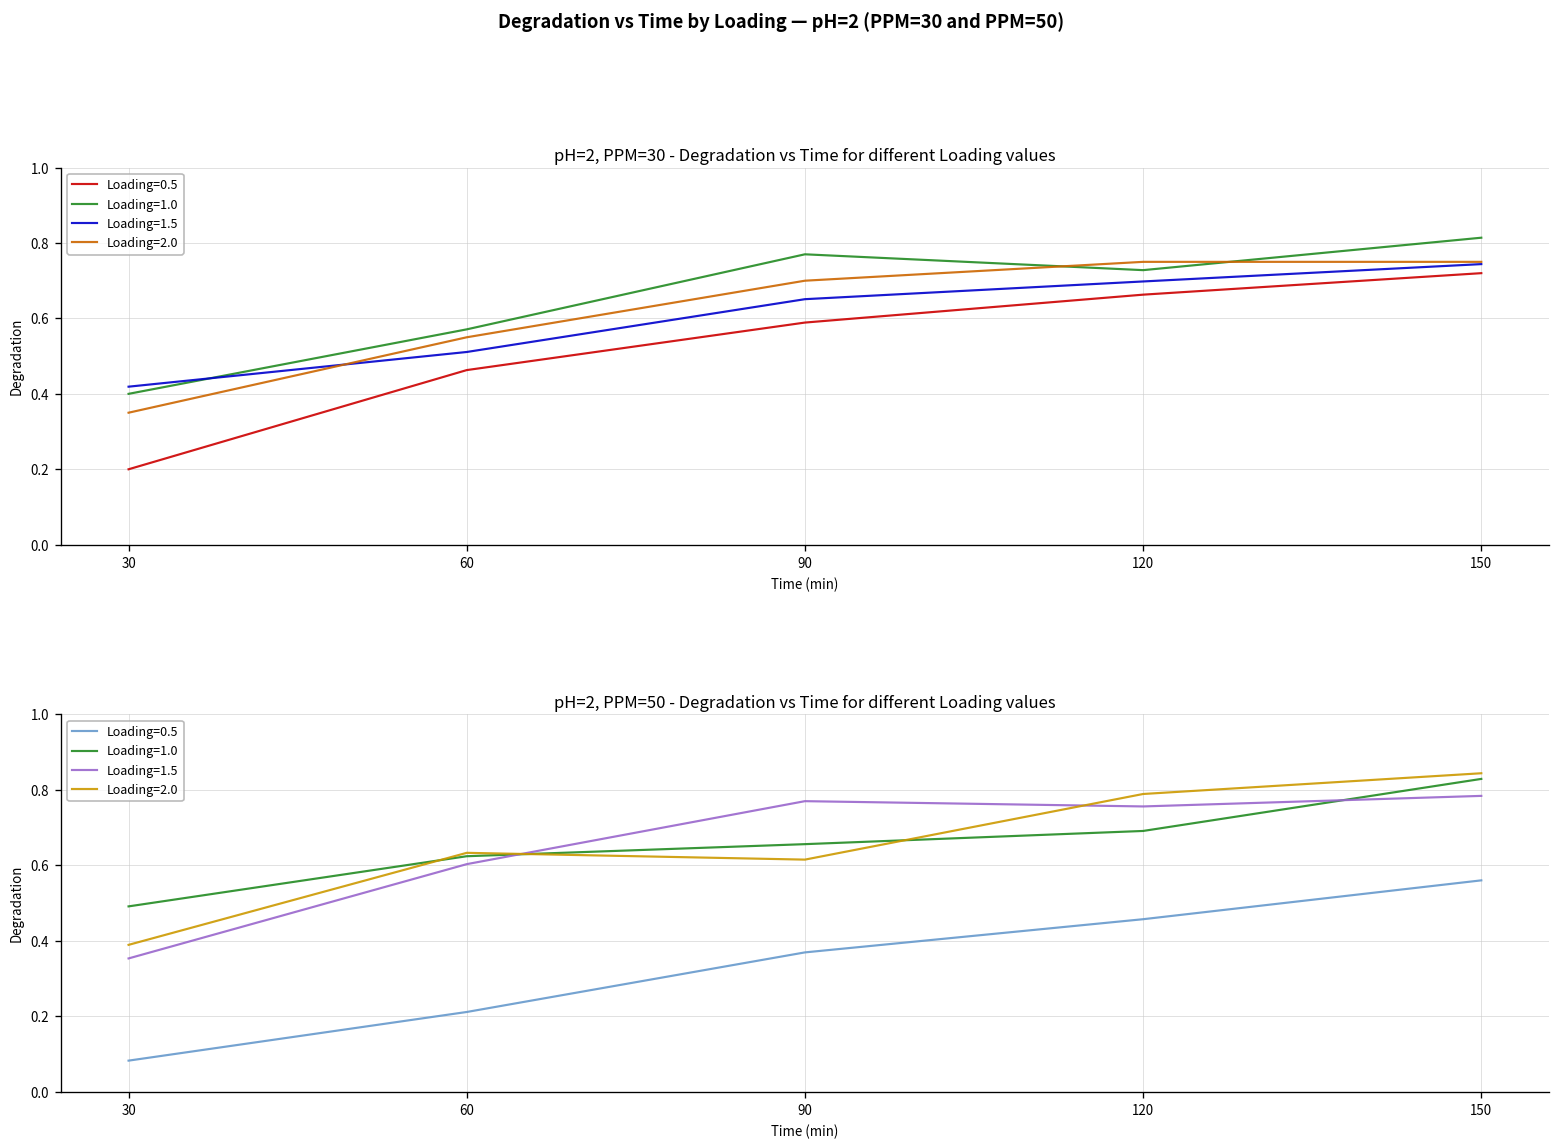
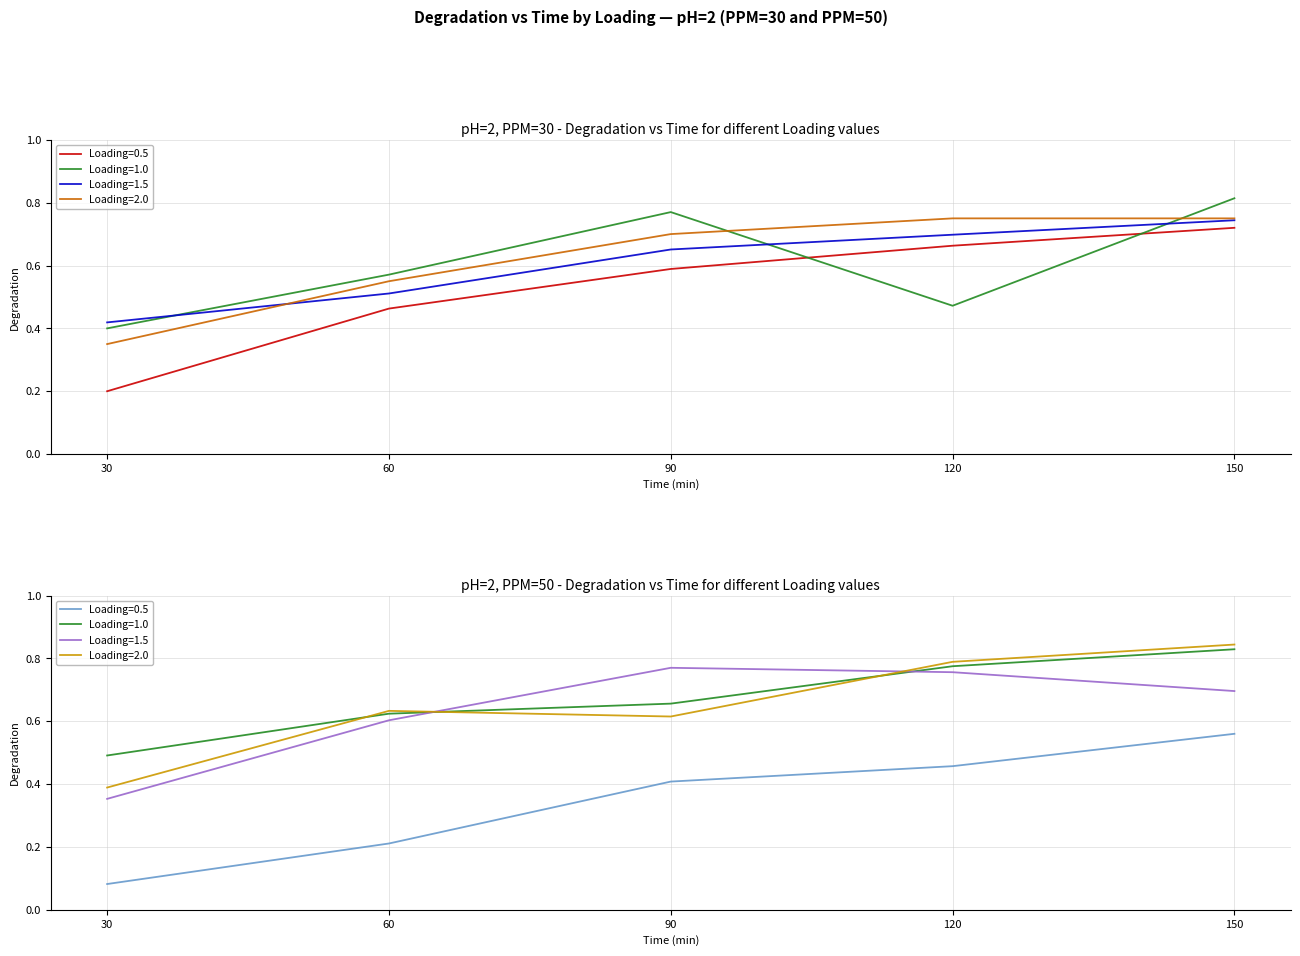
pH=2, PPM=30 - Degradation vs Time for different Loading values, Loading=1.0, 120: 0.73 -> 0.47
pH=2, PPM=50 - Degradation vs Time for different Loading values, Loading=0.5, 90: 0.37 -> 0.41
pH=2, PPM=50 - Degradation vs Time for different Loading values, Loading=1.0, 120: 0.69 -> 0.78
pH=2, PPM=50 - Degradation vs Time for different Loading values, Loading=1.5, 150: 0.78 -> 0.70
